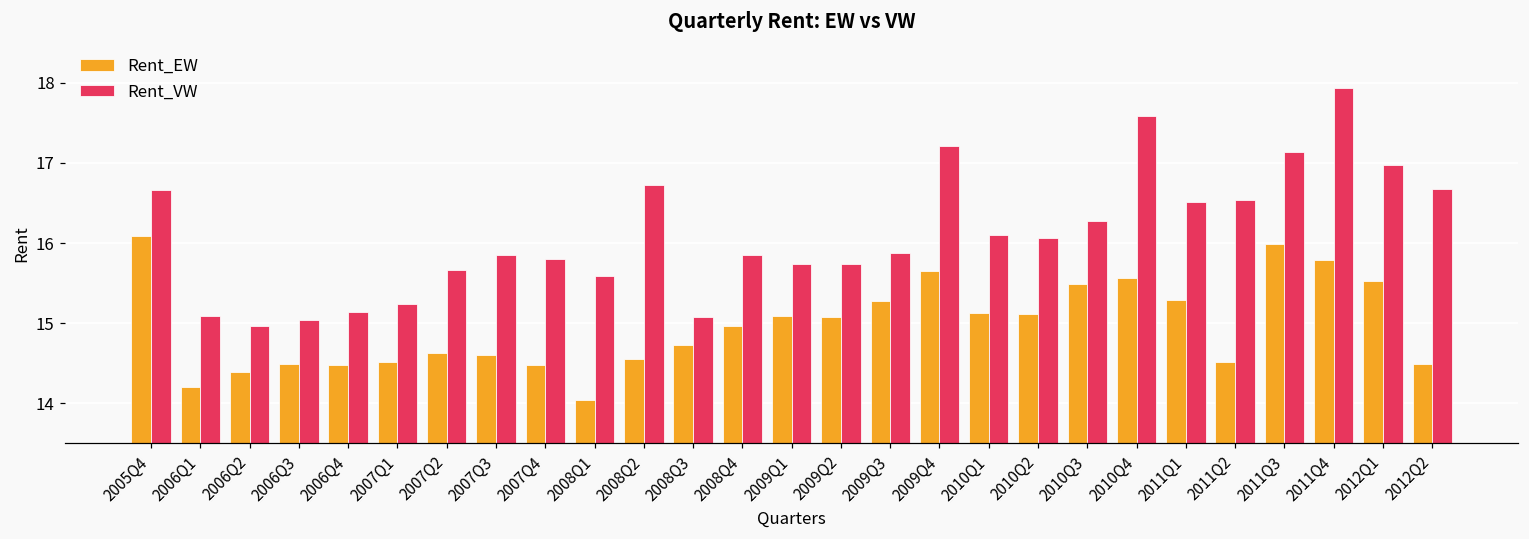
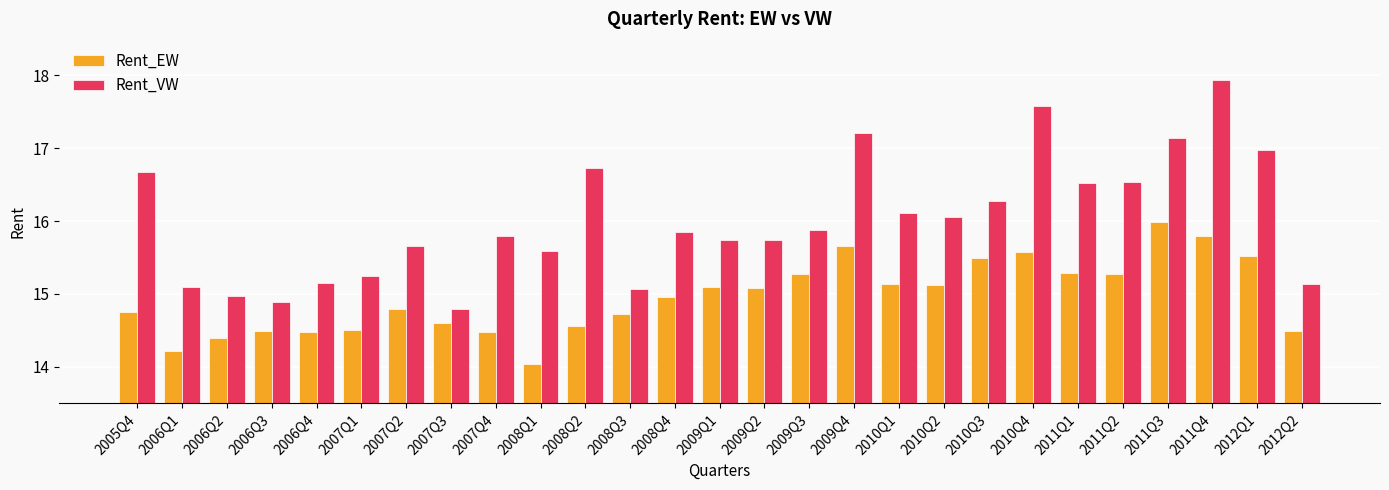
Rent_EW, 2005Q4: 16.1 -> 14.8
Rent_VW, 2006Q3: 15.0 -> 14.9
Rent_EW, 2007Q2: 14.6 -> 14.8
Rent_VW, 2007Q3: 15.8 -> 14.8
Rent_EW, 2011Q2: 14.5 -> 15.3
Rent_VW, 2012Q2: 16.7 -> 15.1
